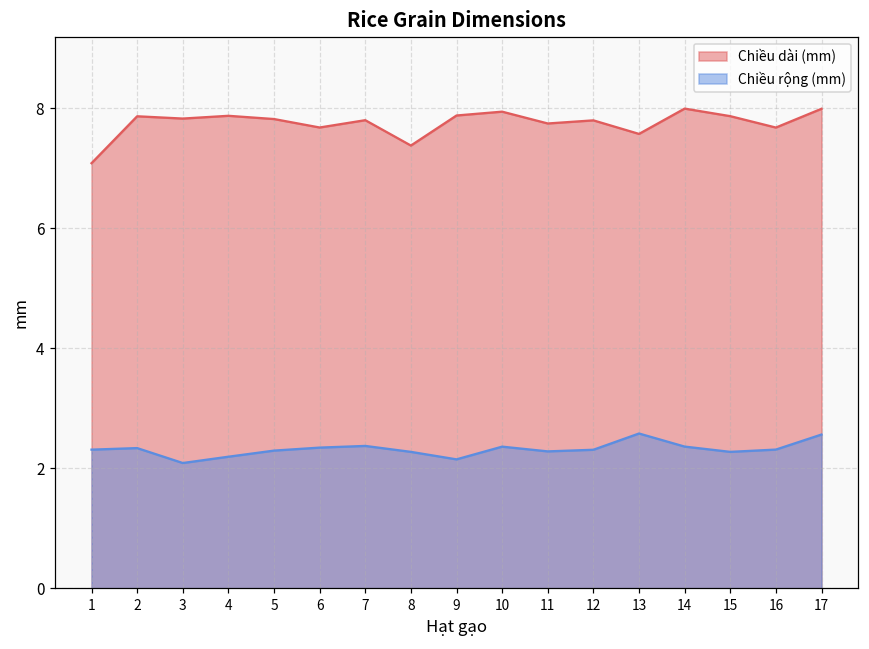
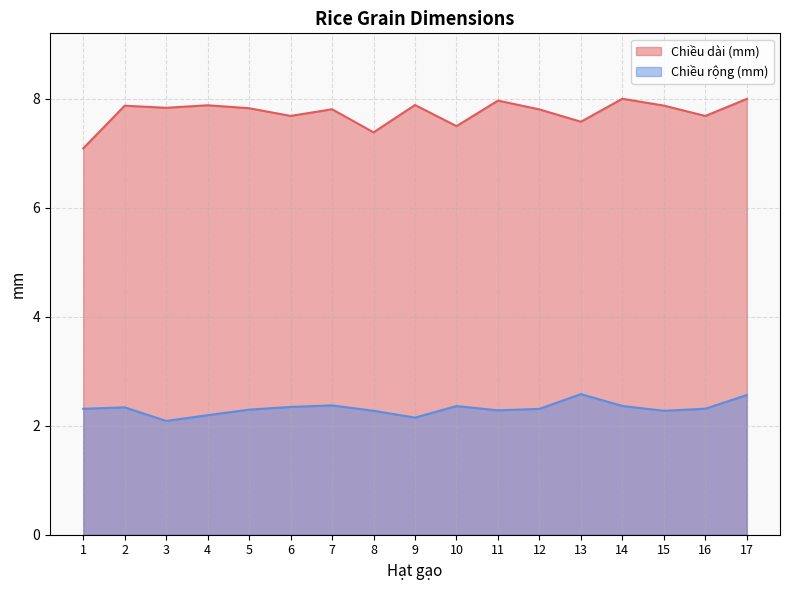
Chiều dài (mm), 10: 7.9 -> 7.5
Chiều dài (mm), 11: 7.7 -> 8.0
